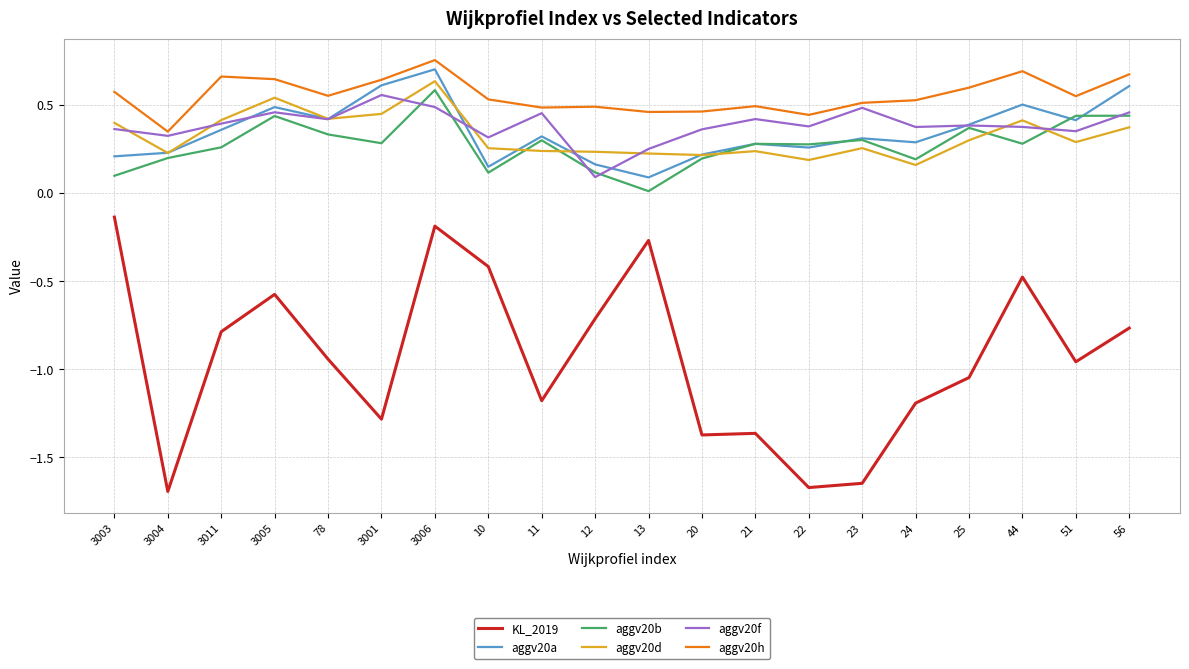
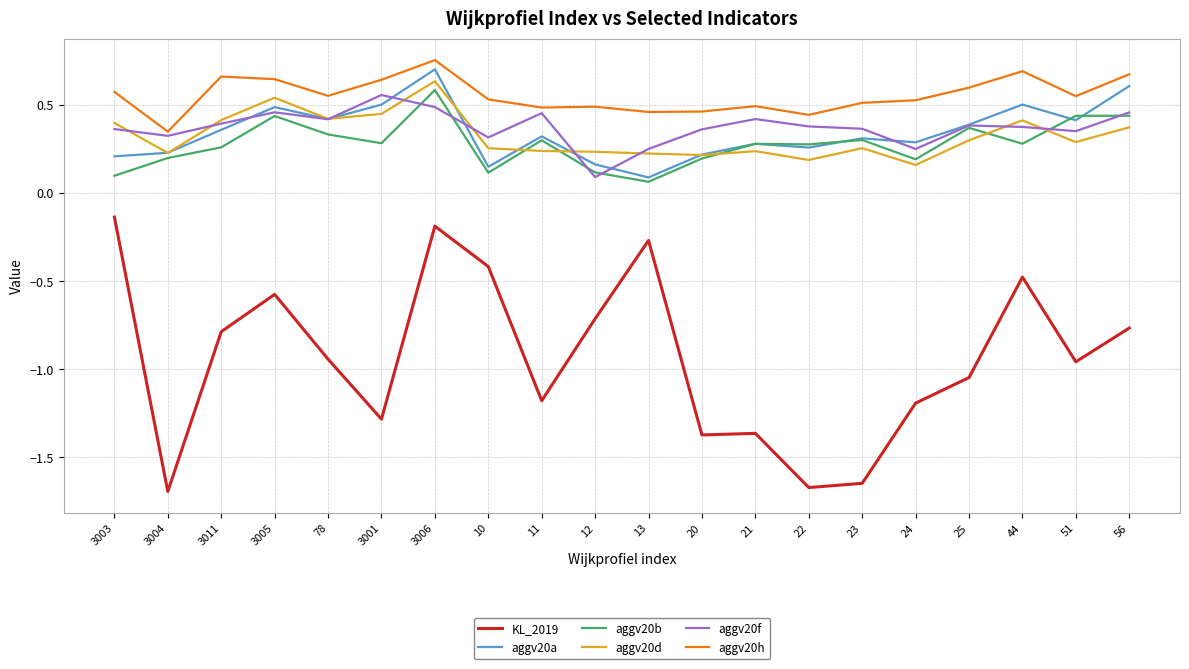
aggv20a, 3001: 0.61 -> 0.50
aggv20b, 13: 0.01 -> 0.06
aggv20f, 23: 0.48 -> 0.37
aggv20f, 24: 0.38 -> 0.25
